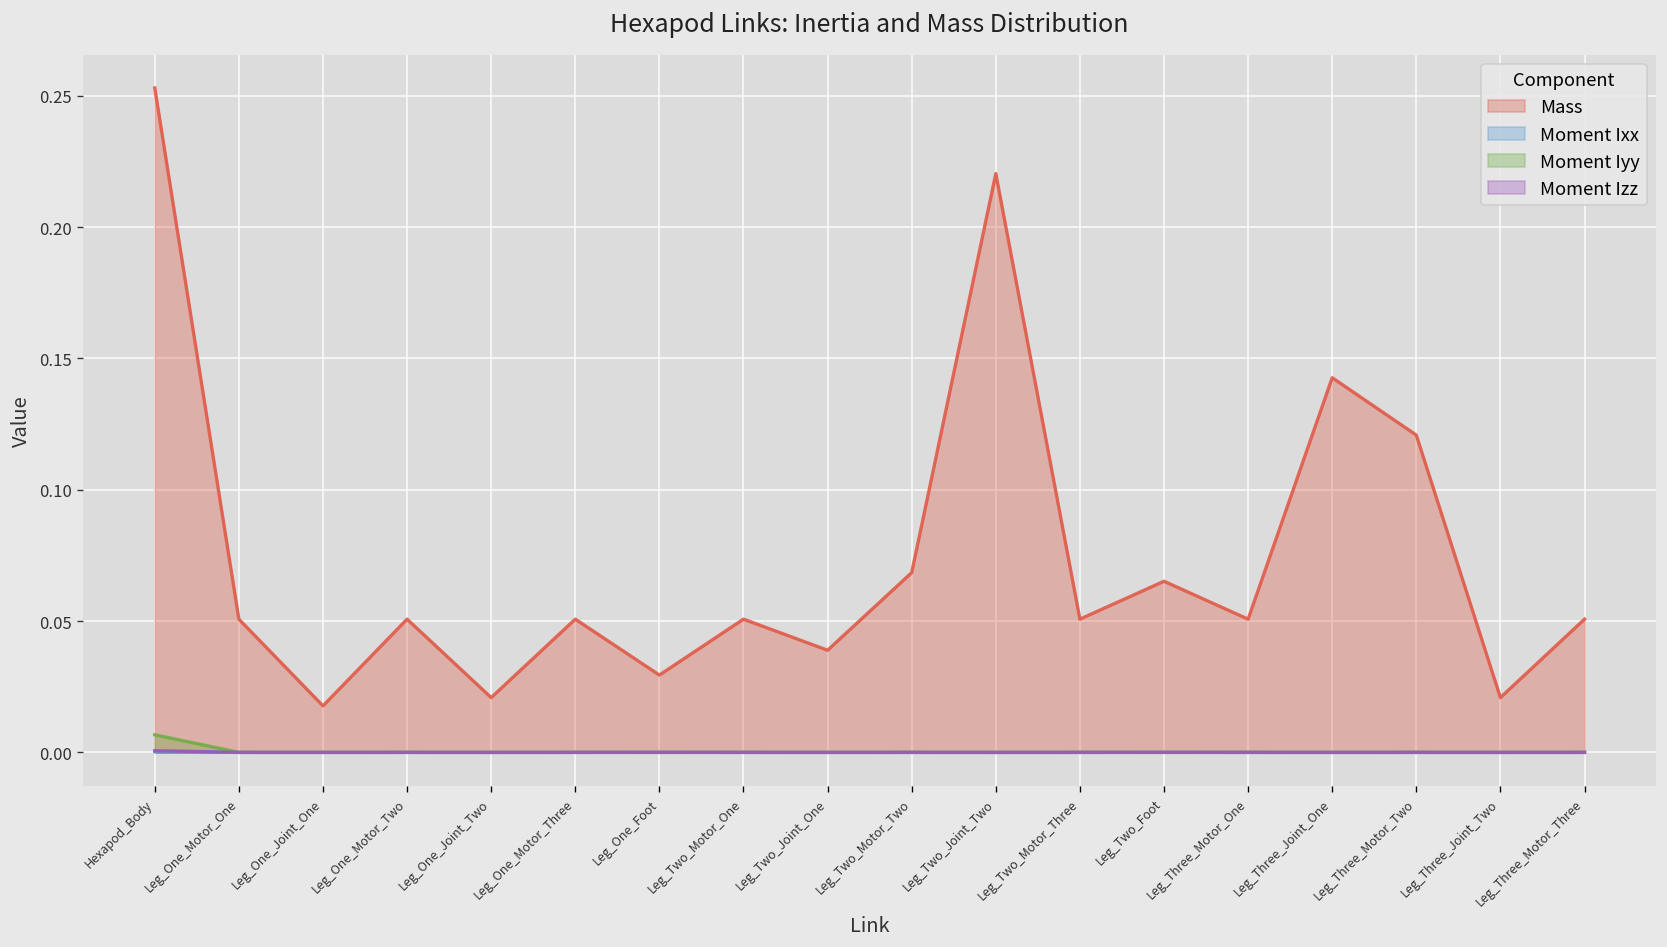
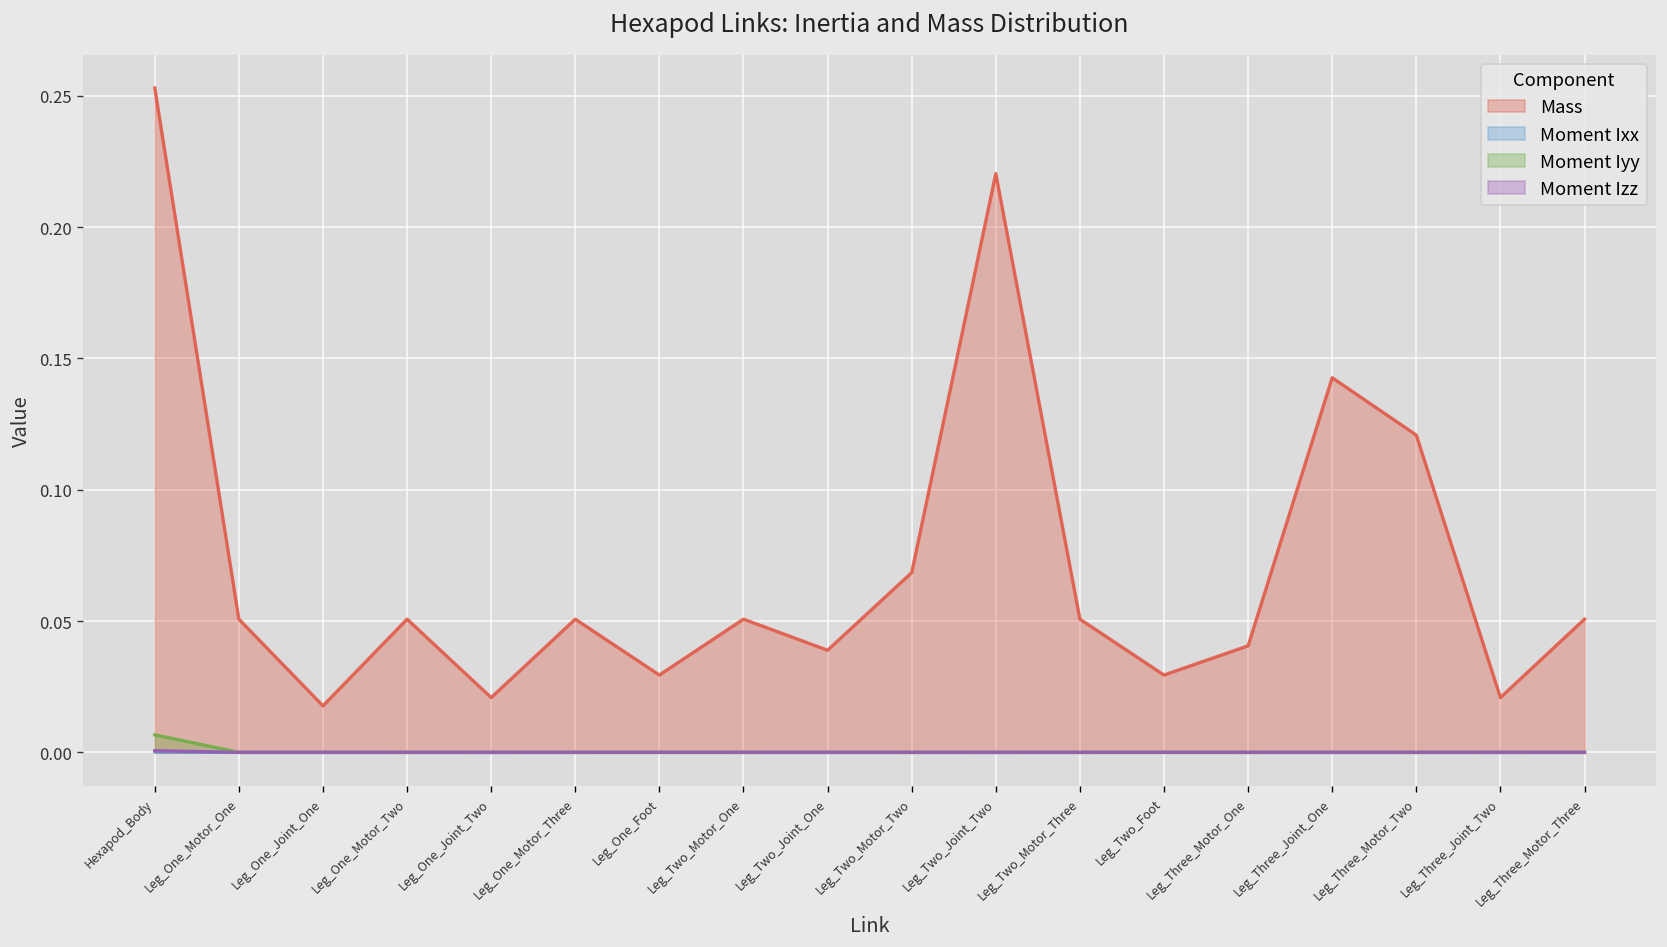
Mass, Leg_Two_Foot: 0.065 -> 0.029
Mass, Leg_Three_Motor_One: 0.051 -> 0.041
